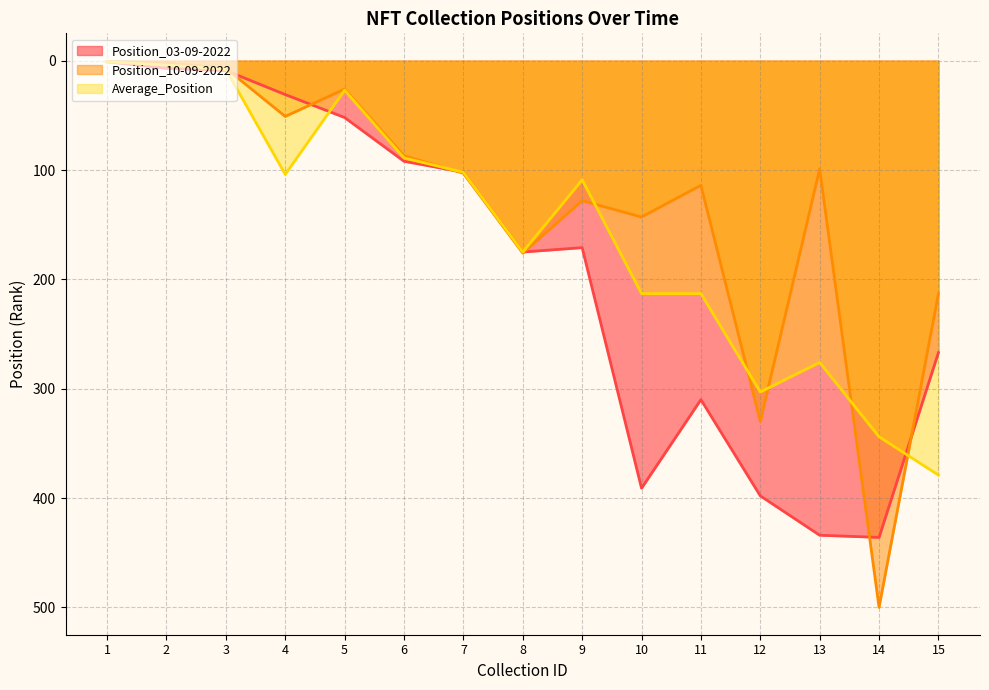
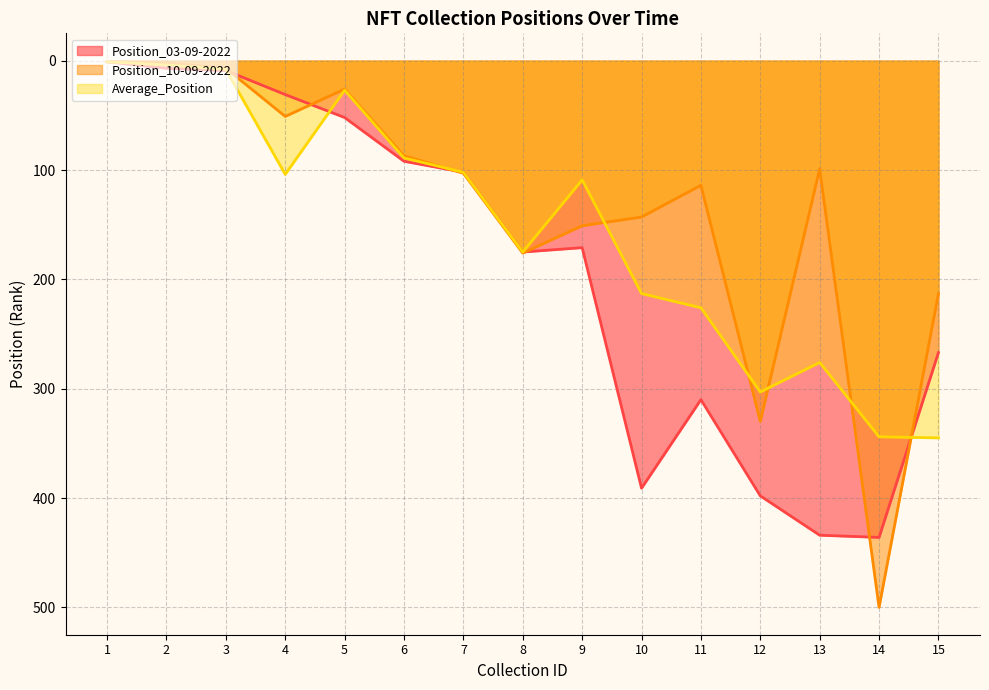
Position_10-09-2022, 9: 128 -> 151
Average_Position, 11: 213 -> 226
Average_Position, 15: 379 -> 345
